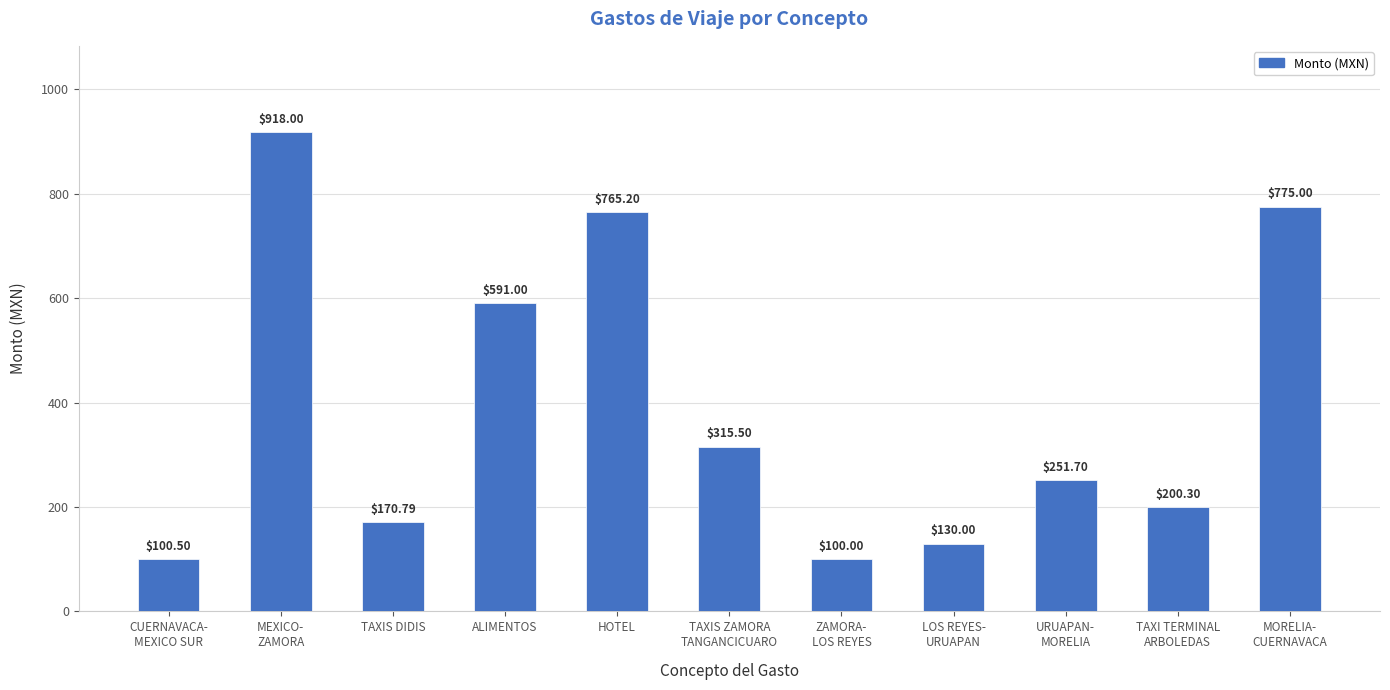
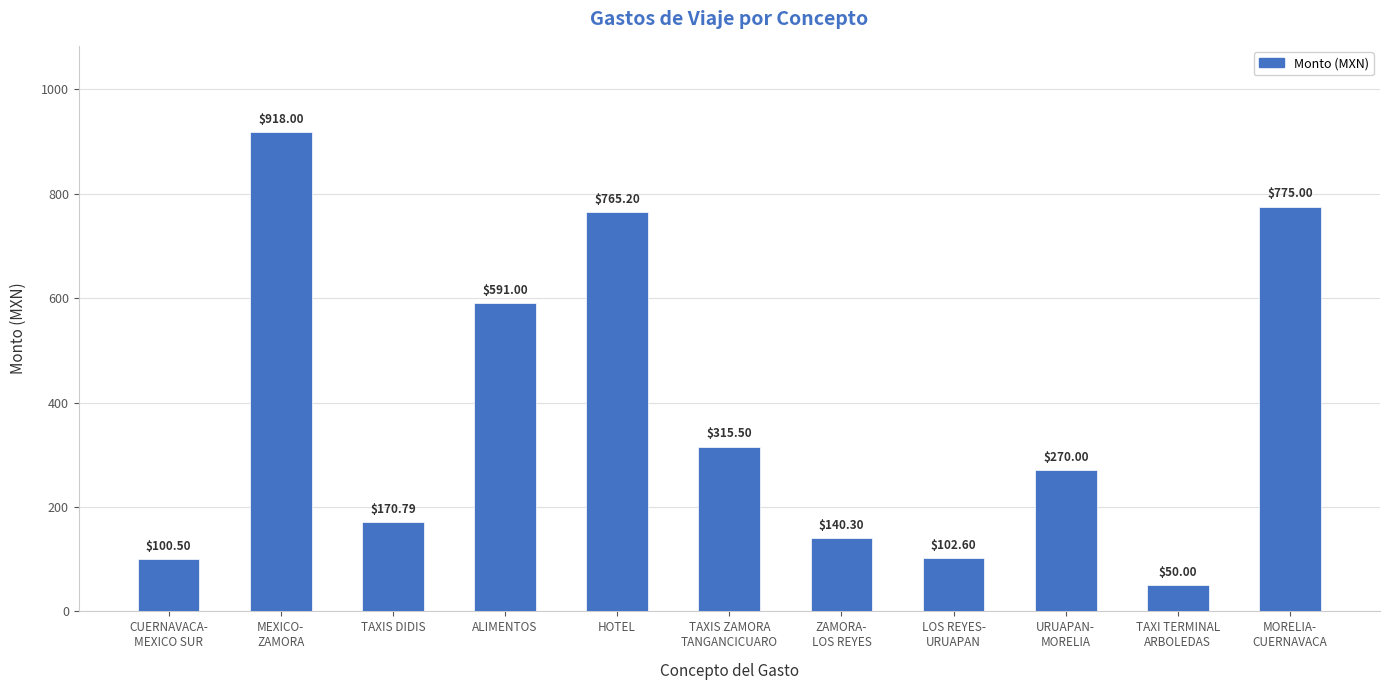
ZAMORA- LOS REYES: $100.00 -> $140.30
LOS REYES- URUAPAN: $130.00 -> $102.60
URUAPAN- MORELIA: $251.70 -> $270.00
TAXI TERMINAL ARBOLEDAS: $200.30 -> $50.00
